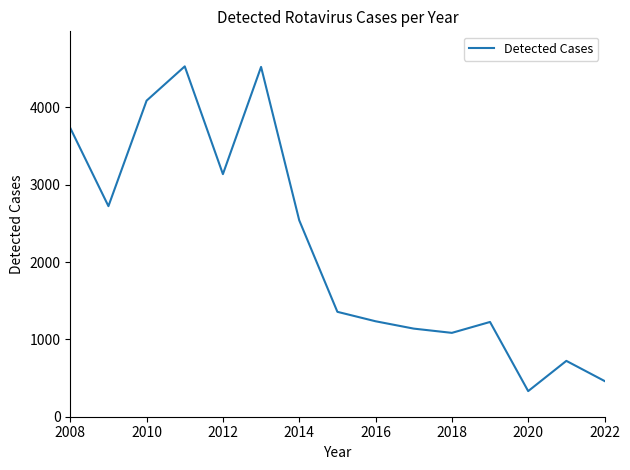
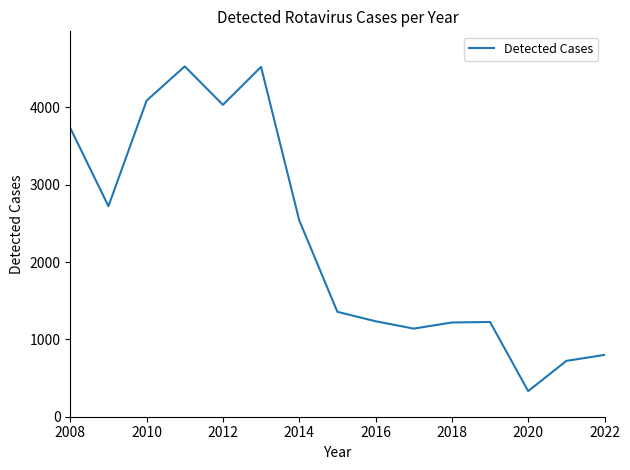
2012: 3100 -> 4000
2018: 1100 -> 1200
2022: 500 -> 800
